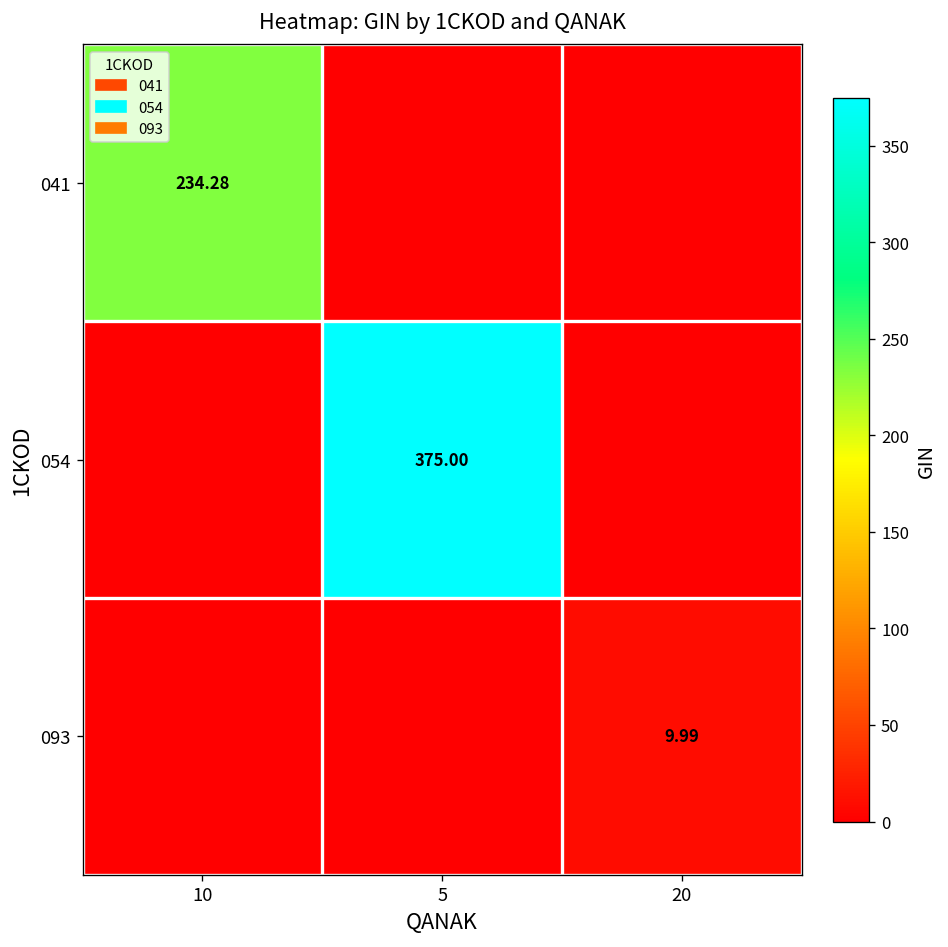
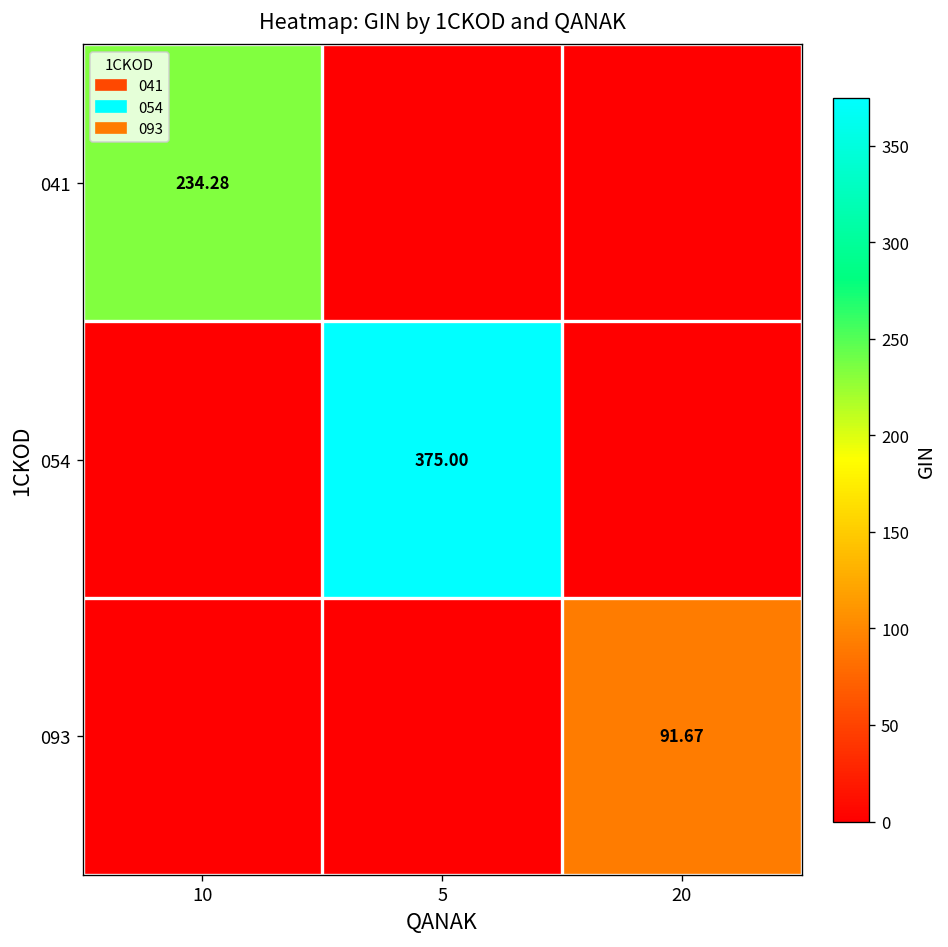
093, 20: 9.99 -> 91.67
